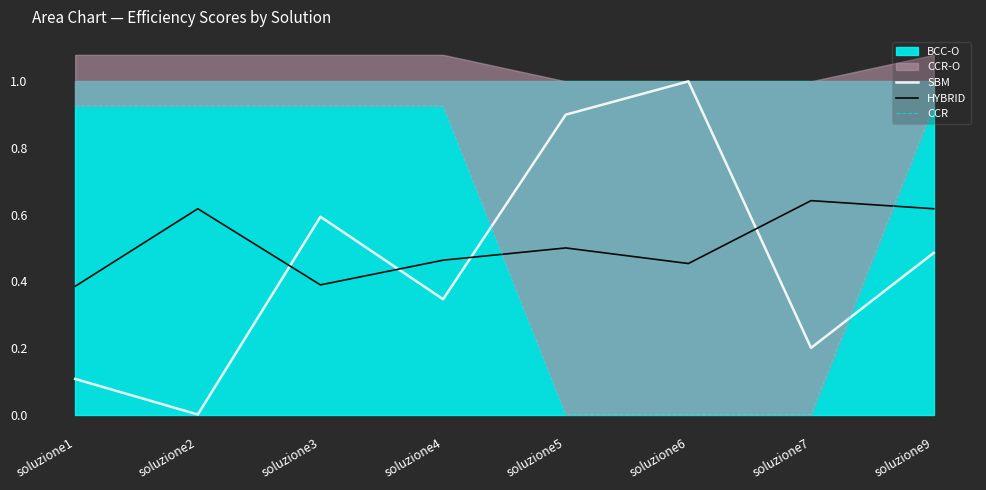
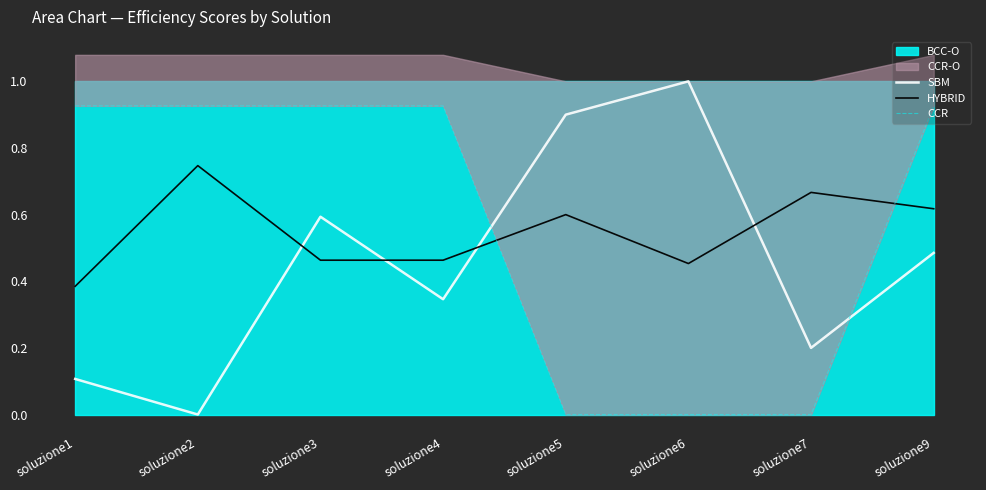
HYBRID, soluzione2: 0.62 -> 0.75
HYBRID, soluzione3: 0.39 -> 0.46
HYBRID, soluzione5: 0.5 -> 0.6
HYBRID, soluzione7: 0.64 -> 0.67
